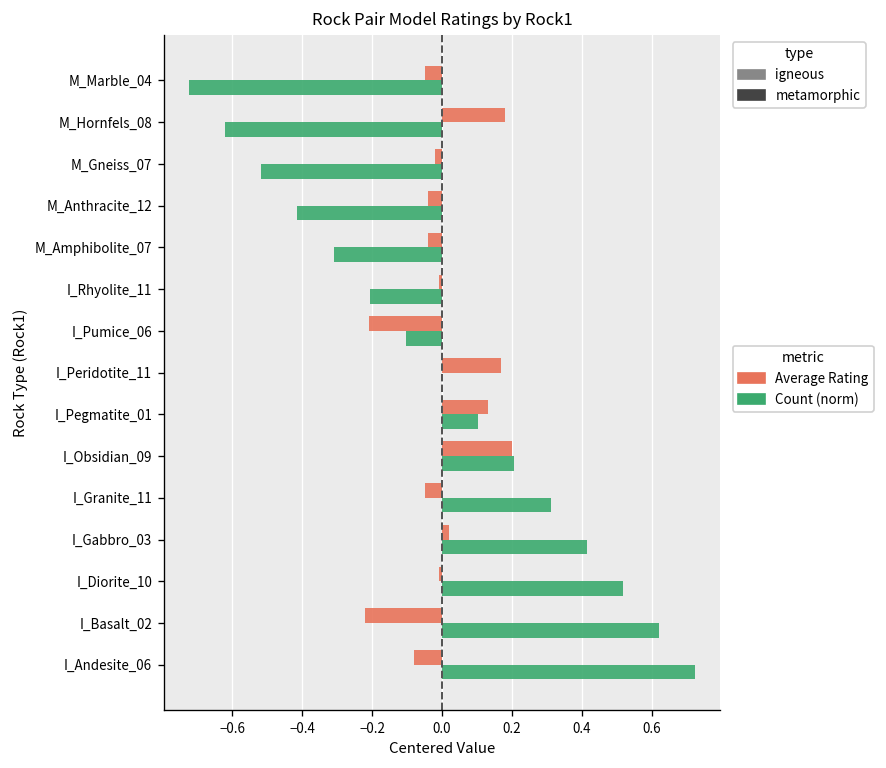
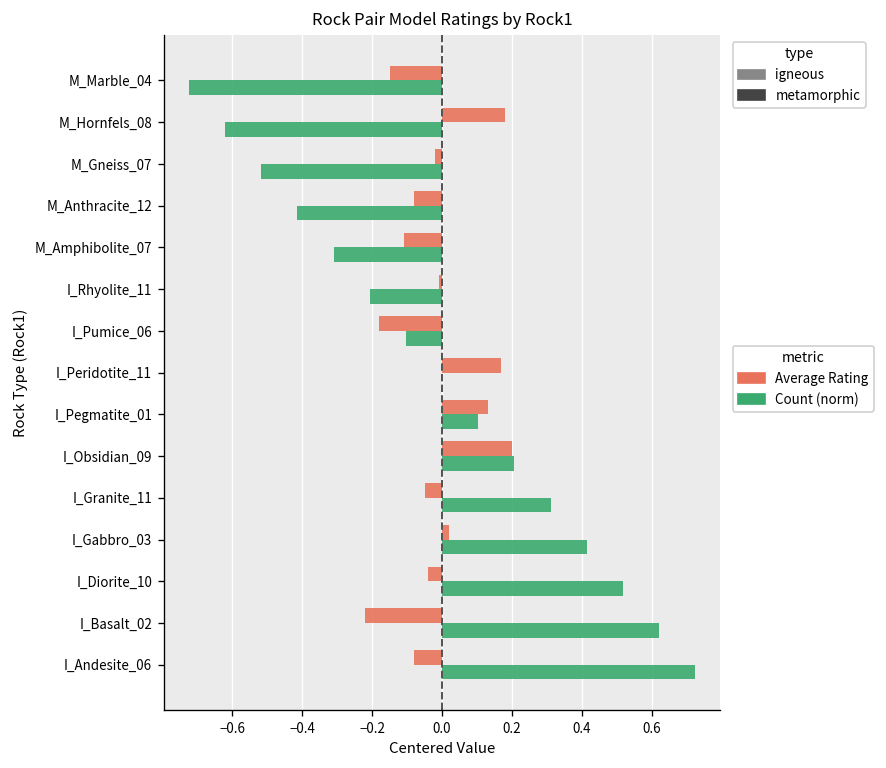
Average Rating, M_Marble_04: -0.05 -> -0.15
Average Rating, M_Anthracite_12: -0.04 -> -0.08
Average Rating, M_Amphibolite_07: -0.04 -> -0.11
Average Rating, I_Pumice_06: -0.21 -> -0.18
Average Rating, I_Diorite_10: -0.01 -> -0.04
